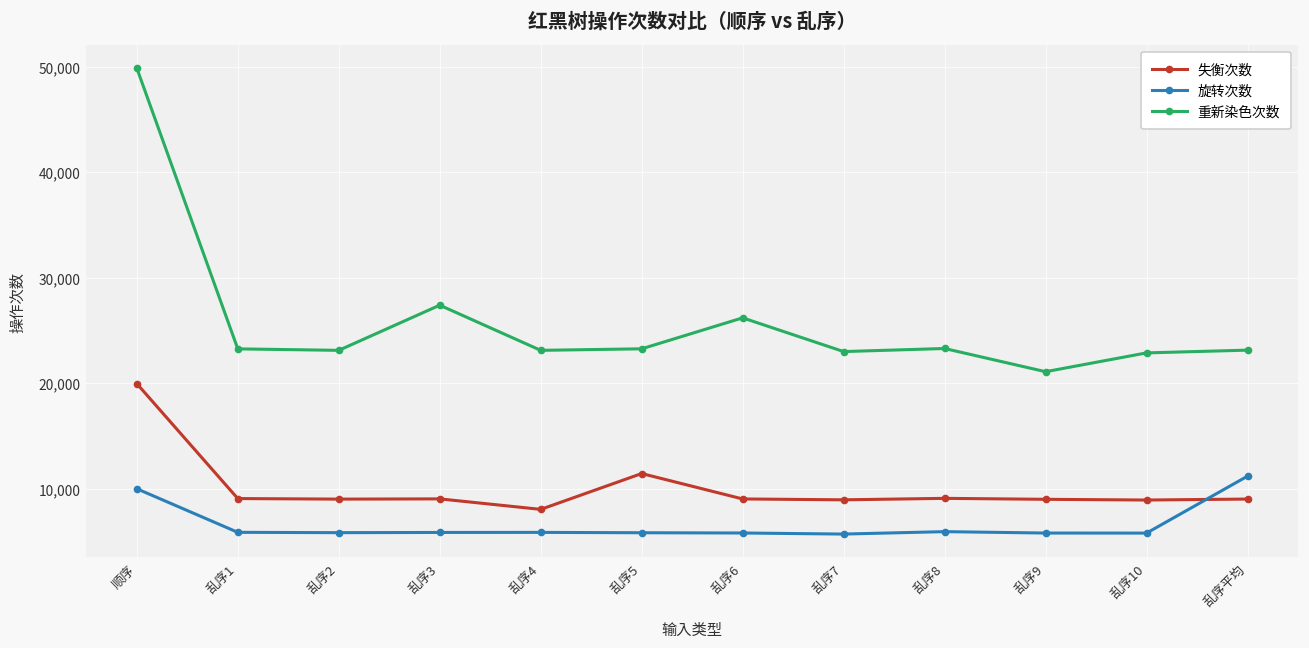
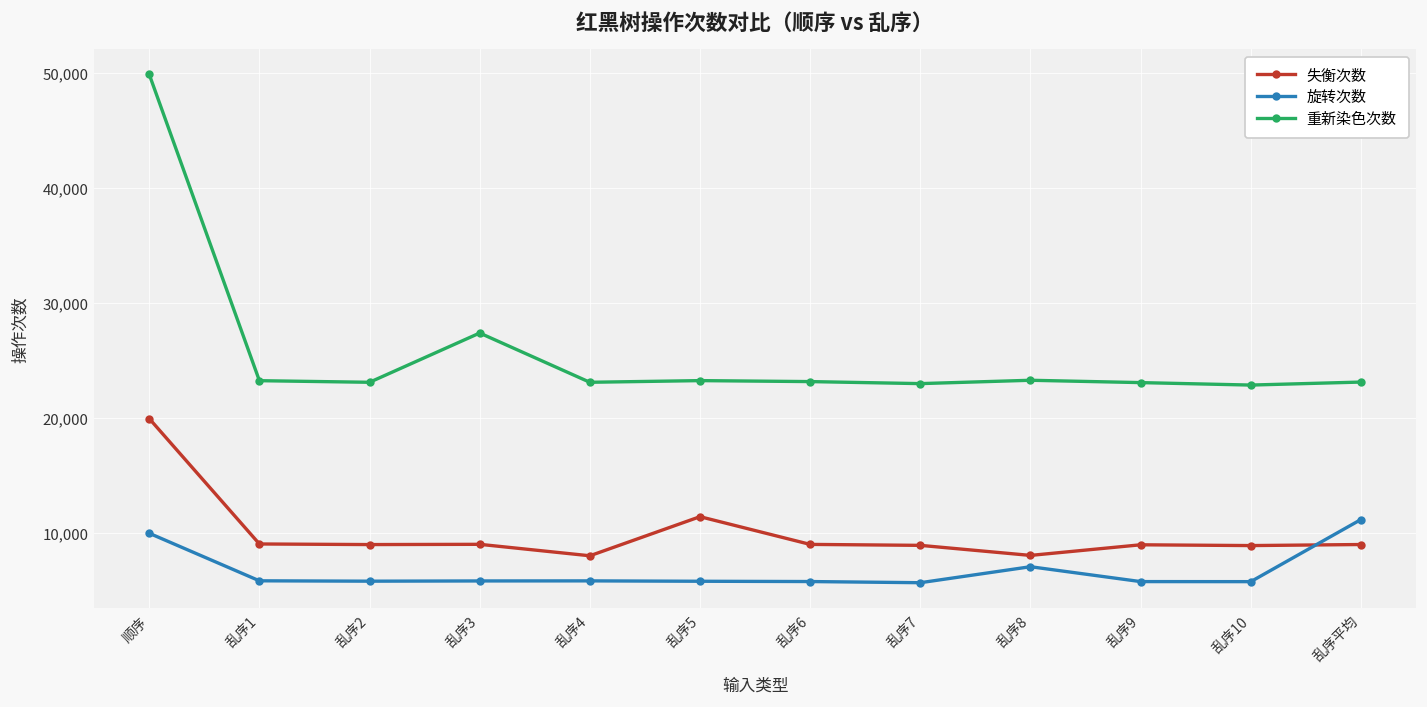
重新染色次数, 乱序6: 26,000 -> 23,000
失衡次数, 乱序8: 9,000 -> 8,000
旋转次数, 乱序8: 6,000 -> 7,000
重新染色次数, 乱序9: 21,000 -> 23,000
